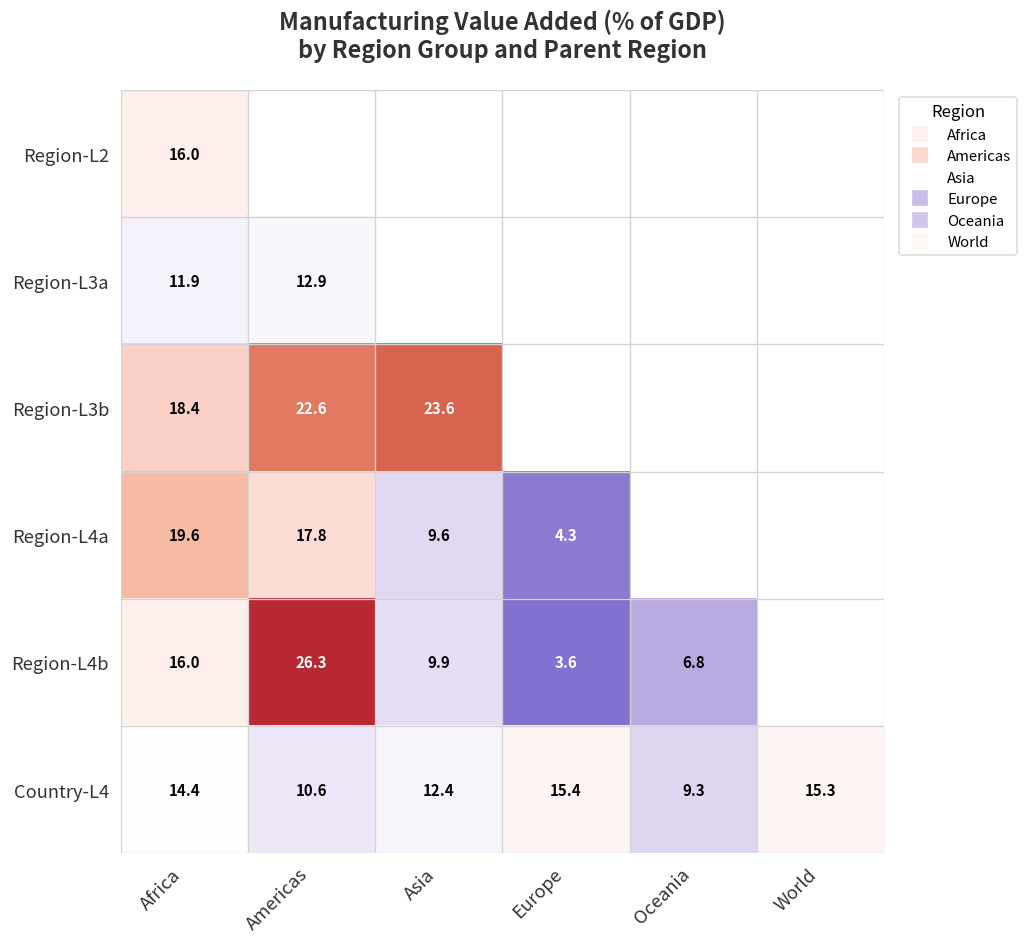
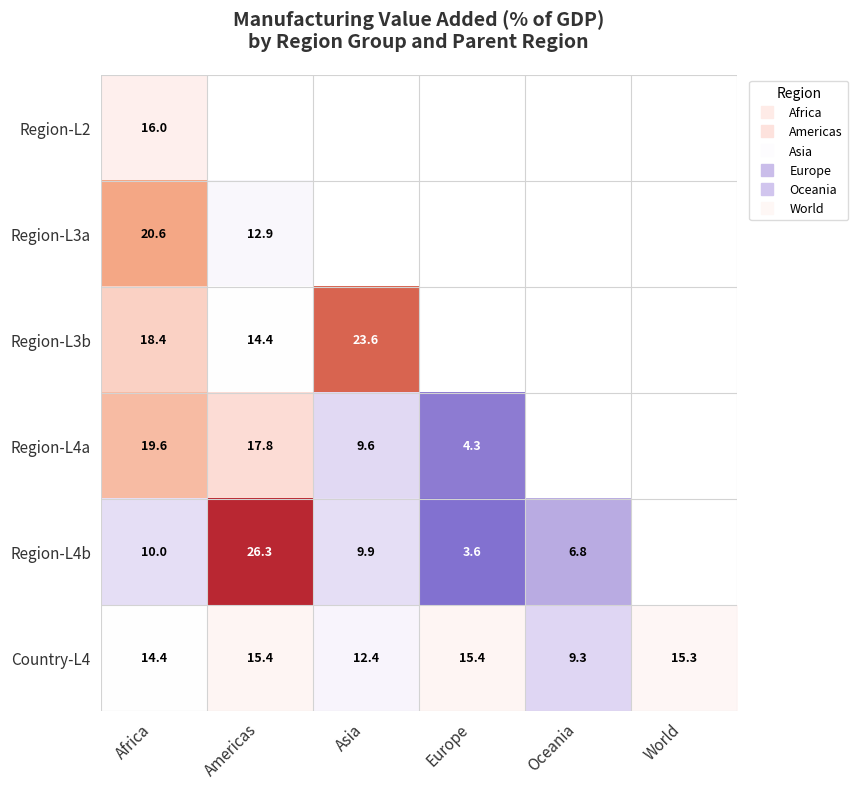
Region-L3a, Africa: 11.9 -> 20.6
Region-L3b, Americas: 22.6 -> 14.4
Region-L4b, Africa: 16.0 -> 10.0
Country-L4, Americas: 10.6 -> 15.4
